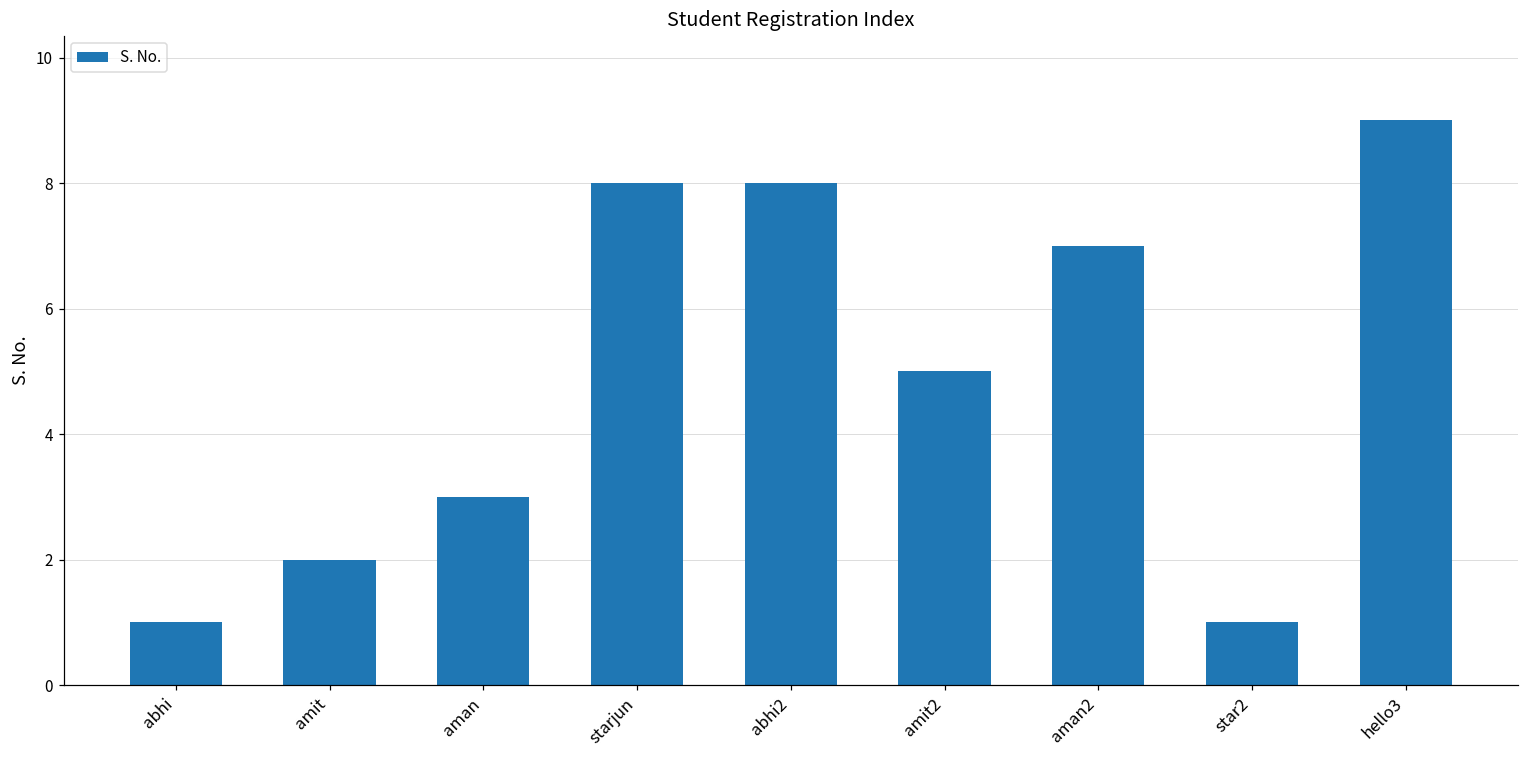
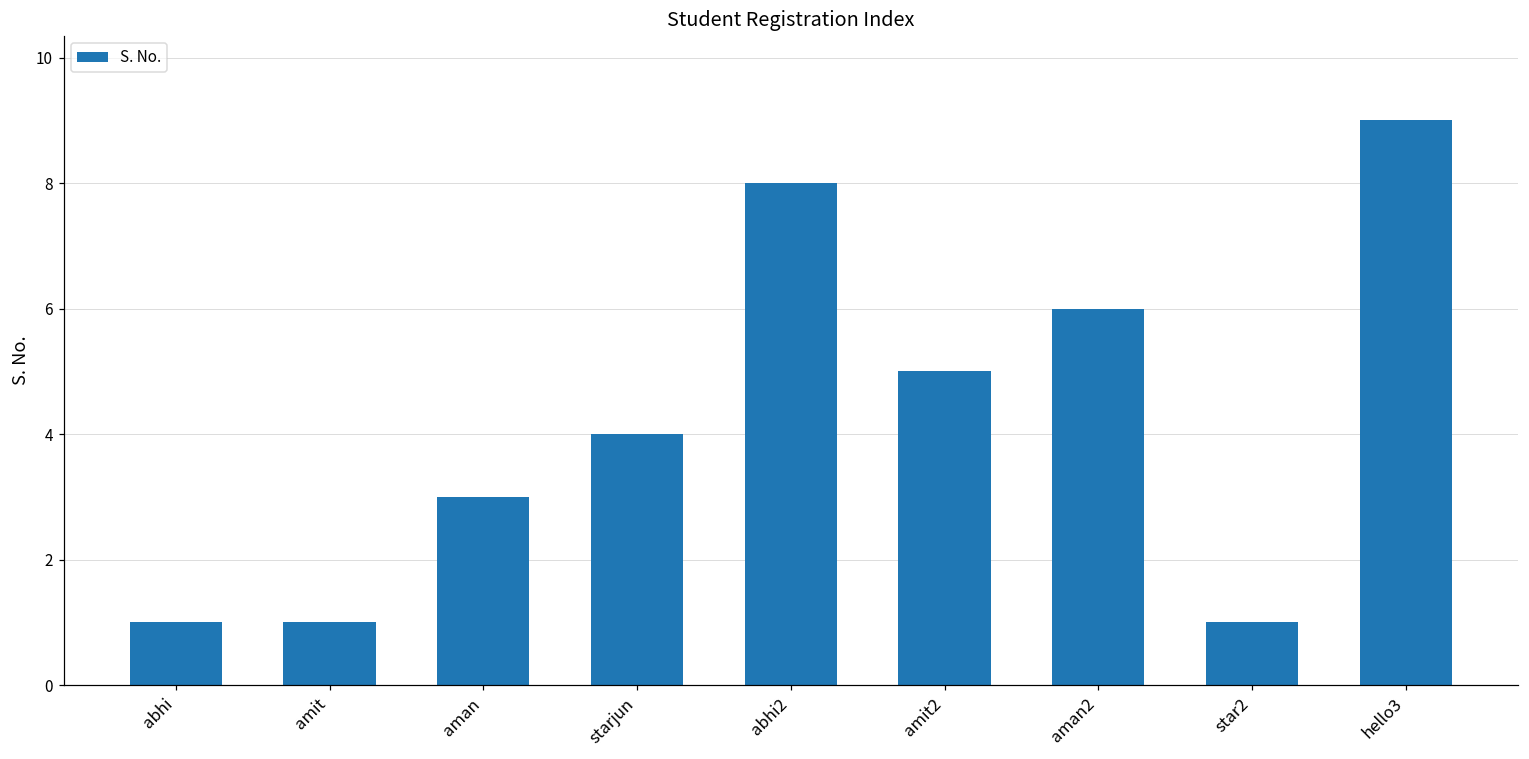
amit: 2 -> 1
starjun: 8 -> 4
aman2: 7 -> 6
